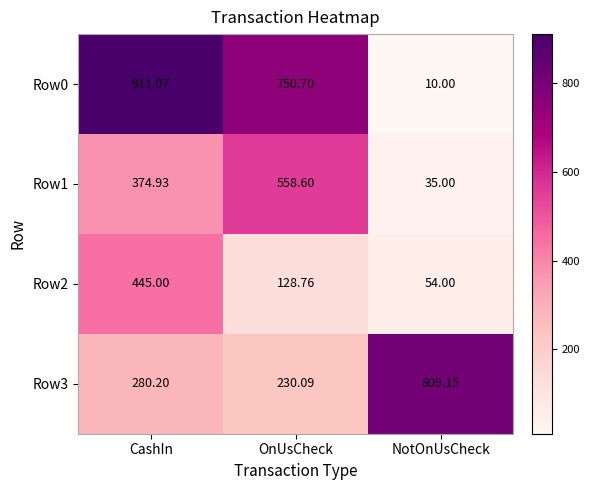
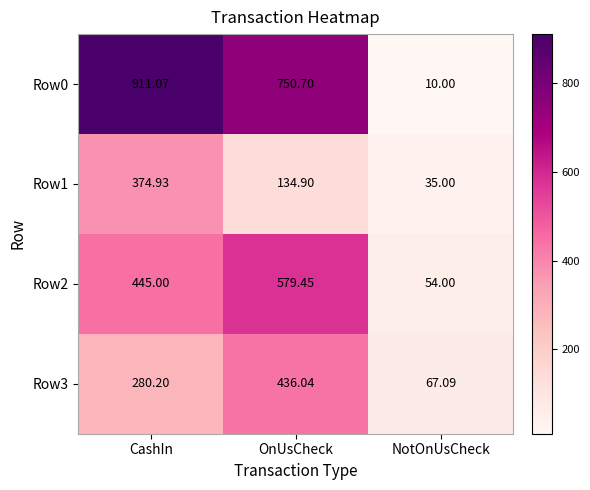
Row1, OnUsCheck: 558.60 -> 134.90
Row2, OnUsCheck: 128.76 -> 579.45
Row3, OnUsCheck: 230.09 -> 436.04
Row3, NotOnUsCheck: 809.15 -> 67.09
